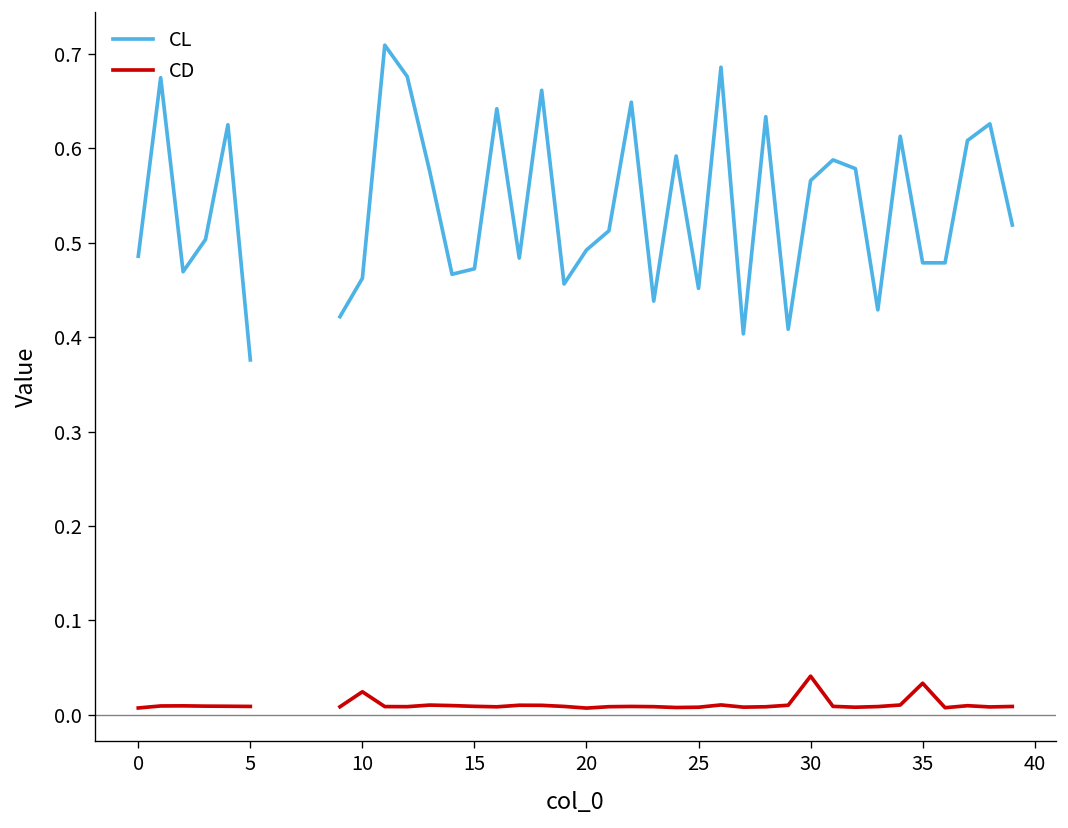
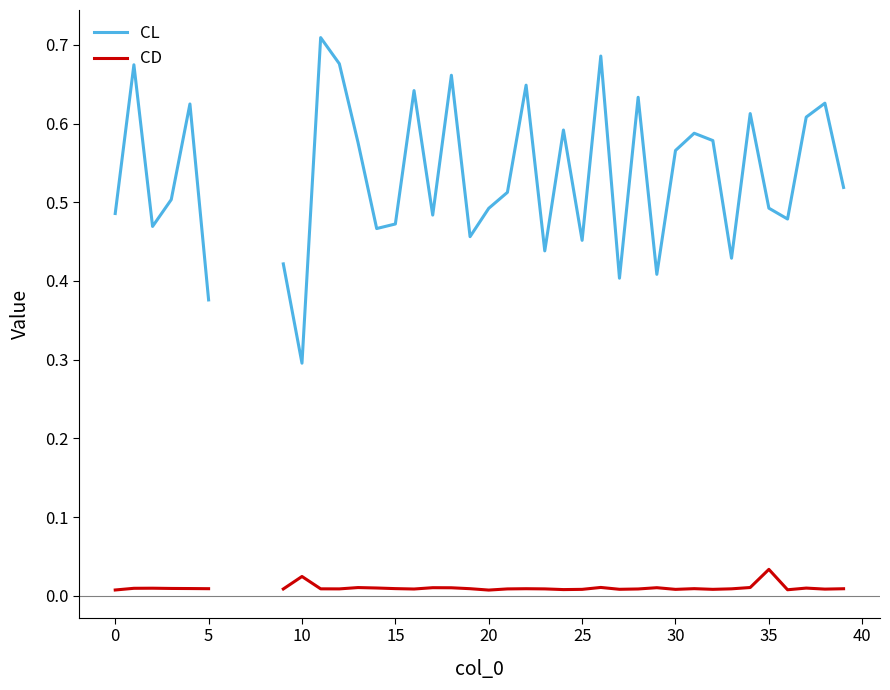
CL, 10: 0.46 -> 0.30
CD, 30: 0.04 -> 0.01
CL, 35: 0.48 -> 0.49
